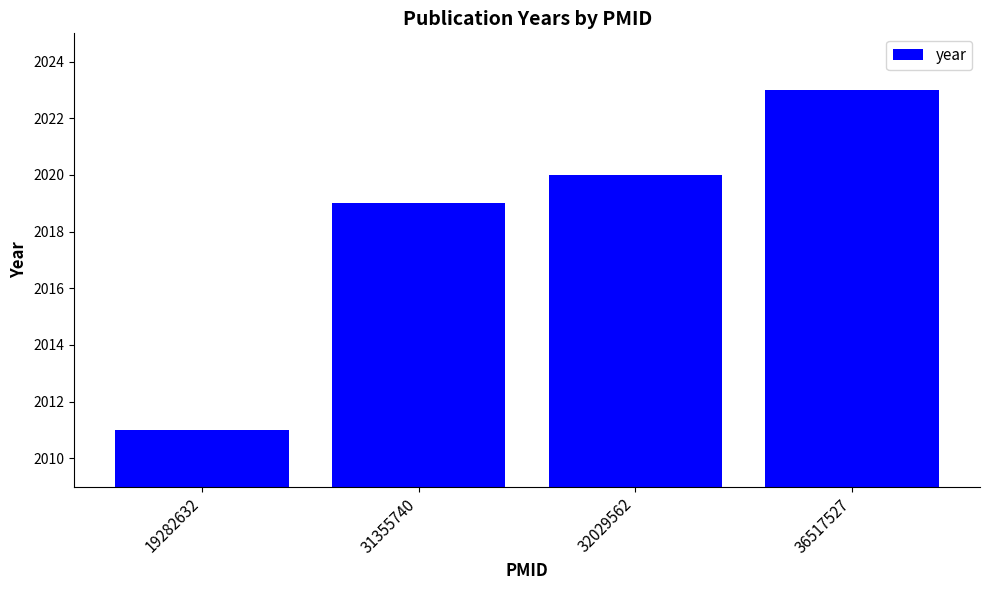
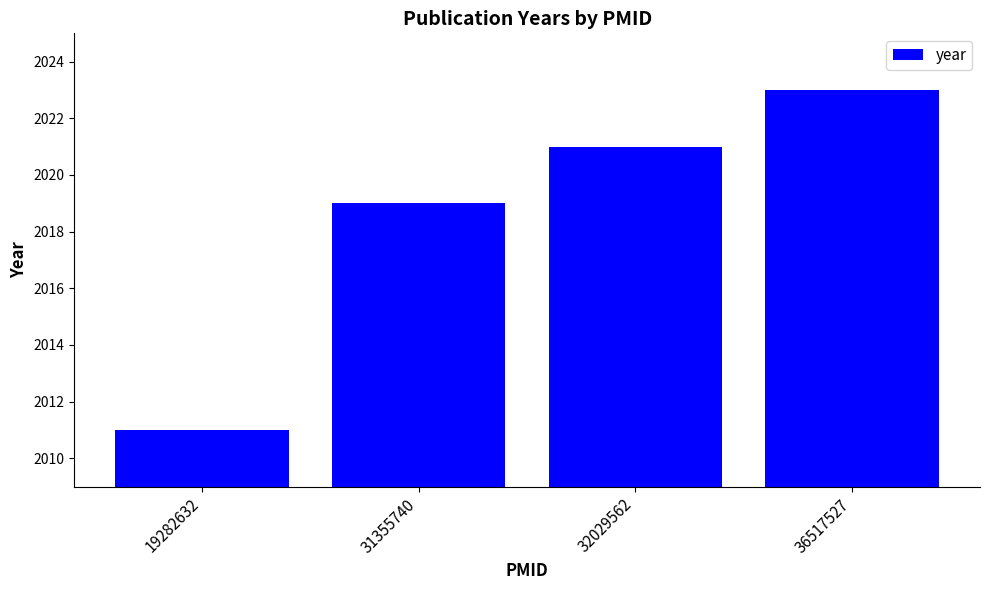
32029562: 2020 -> 2021
